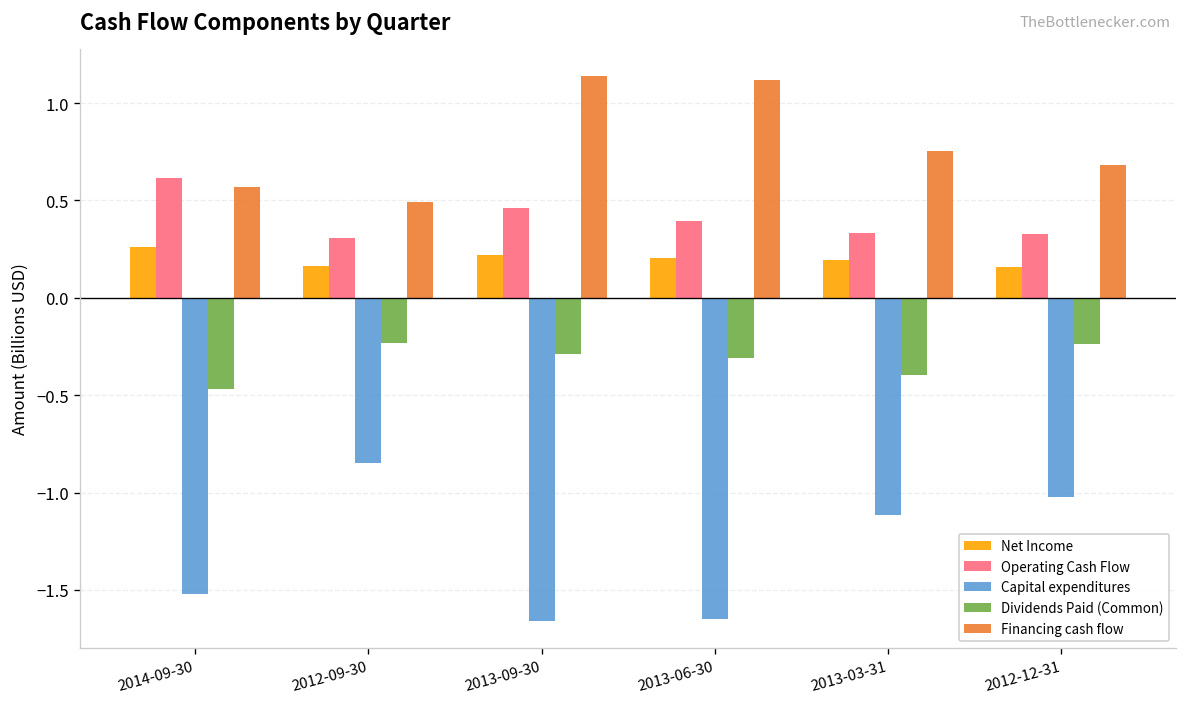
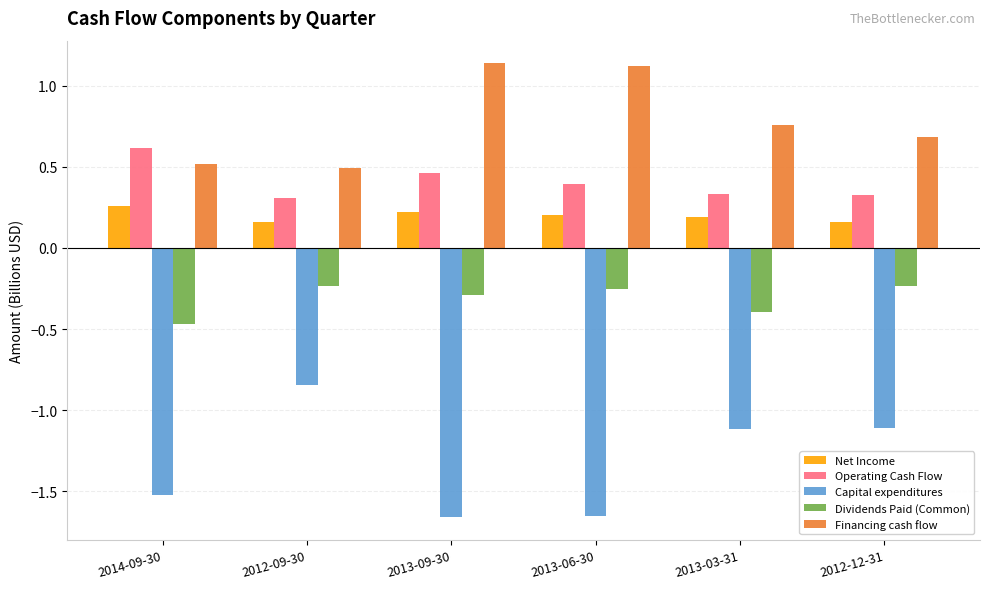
Financing cash flow, 2014-09-30: 0.57 -> 0.51
Dividends Paid (Common), 2013-06-30: -0.31 -> -0.25
Capital expenditures, 2012-12-31: -1.02 -> -1.11
